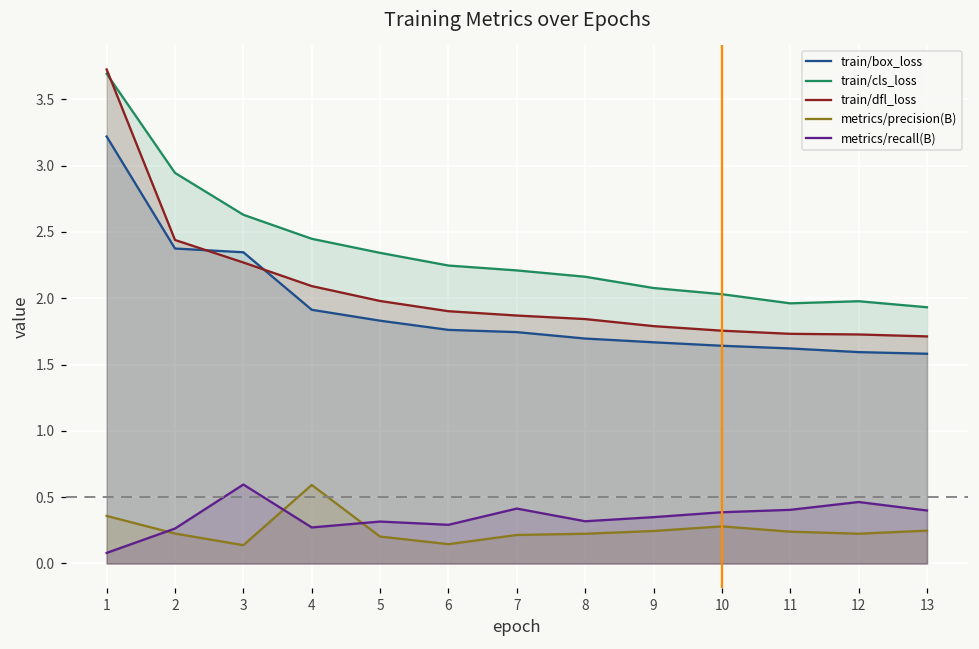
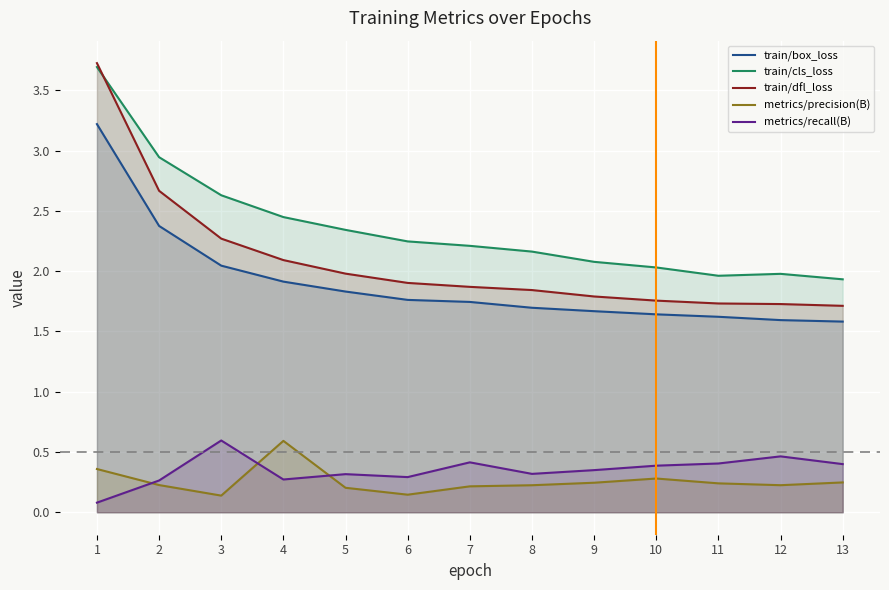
train/dfl_loss, 2: 2.44 -> 2.67
train/box_loss, 3: 2.35 -> 2.05
